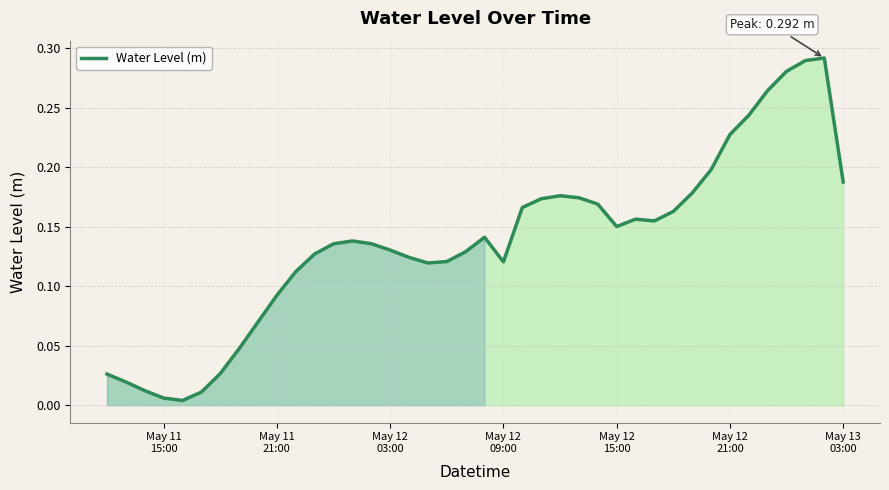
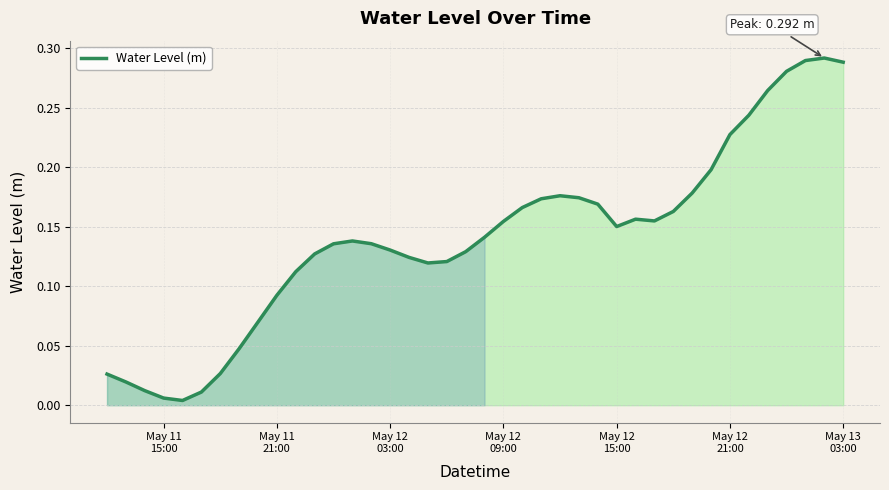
Water Level (m), May 12 09:00: 0.120 -> 0.154
Water Level (m), May 13 03:00: 0.188 -> 0.288
